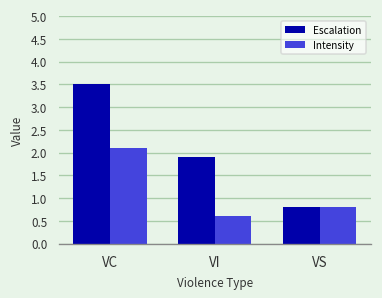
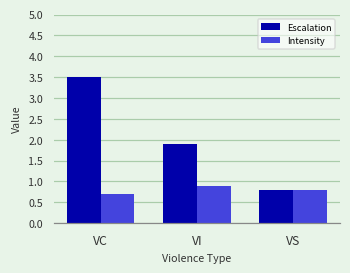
Intensity, VC: 2.1 -> 0.7
Intensity, VI: 0.6 -> 0.9
